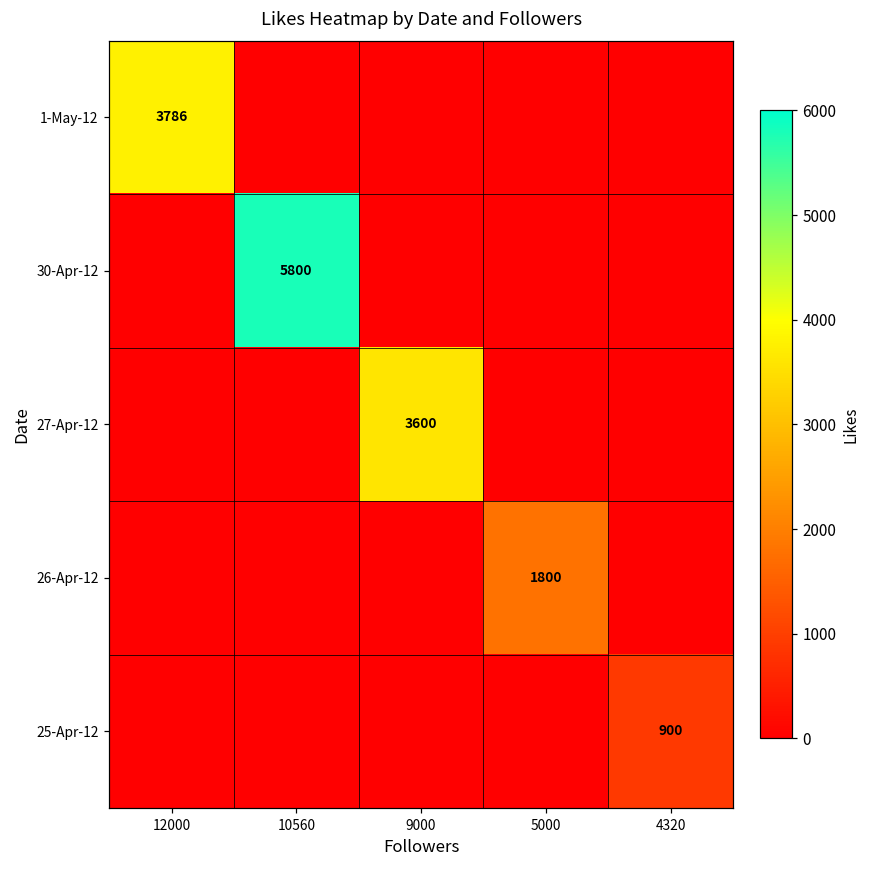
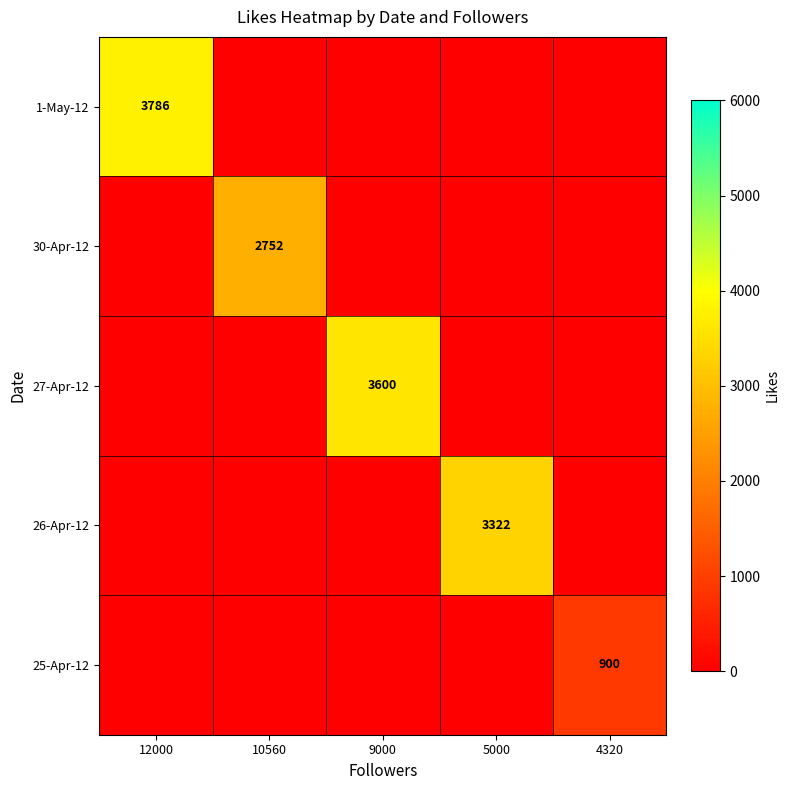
30-Apr-12, 10560: 5800 -> 2752
26-Apr-12, 5000: 1800 -> 3322
